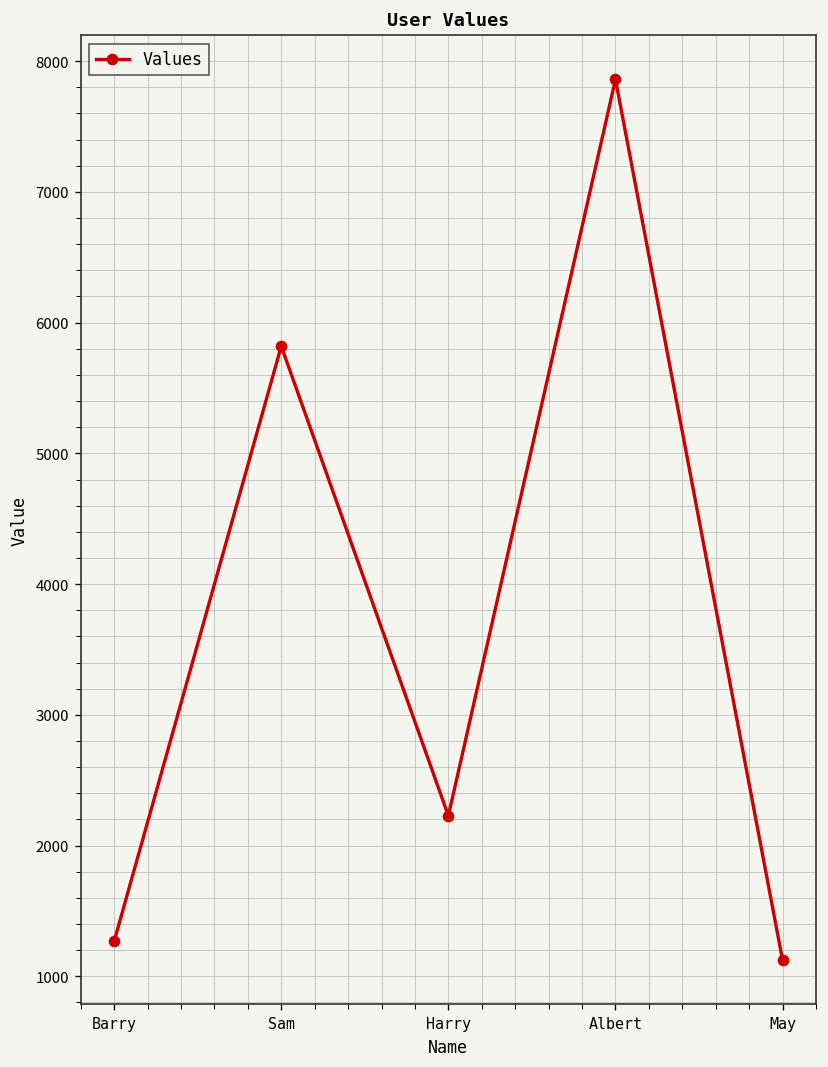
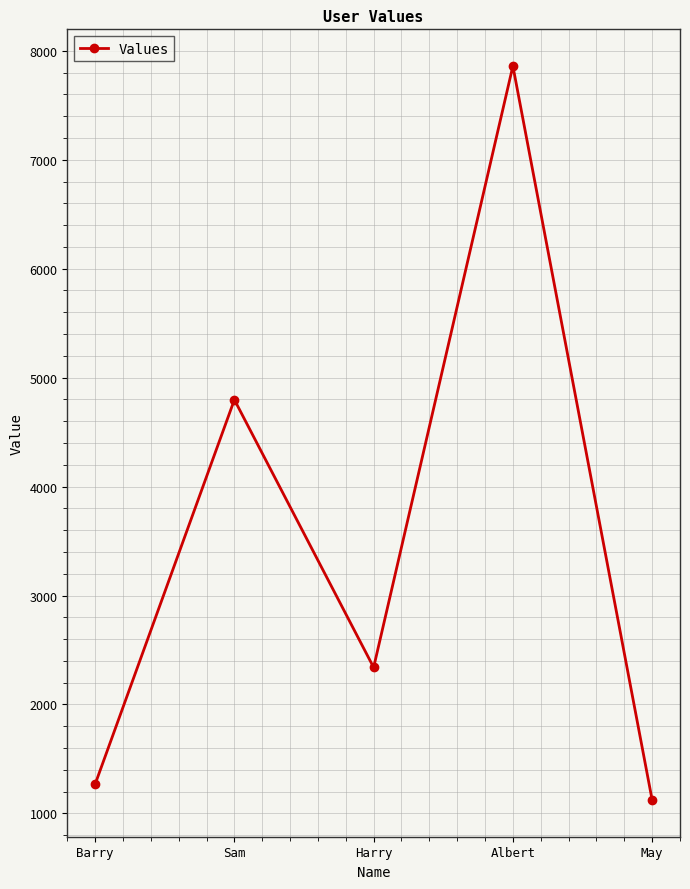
Sam: 5820 -> 4800
Harry: 2230 -> 2340
